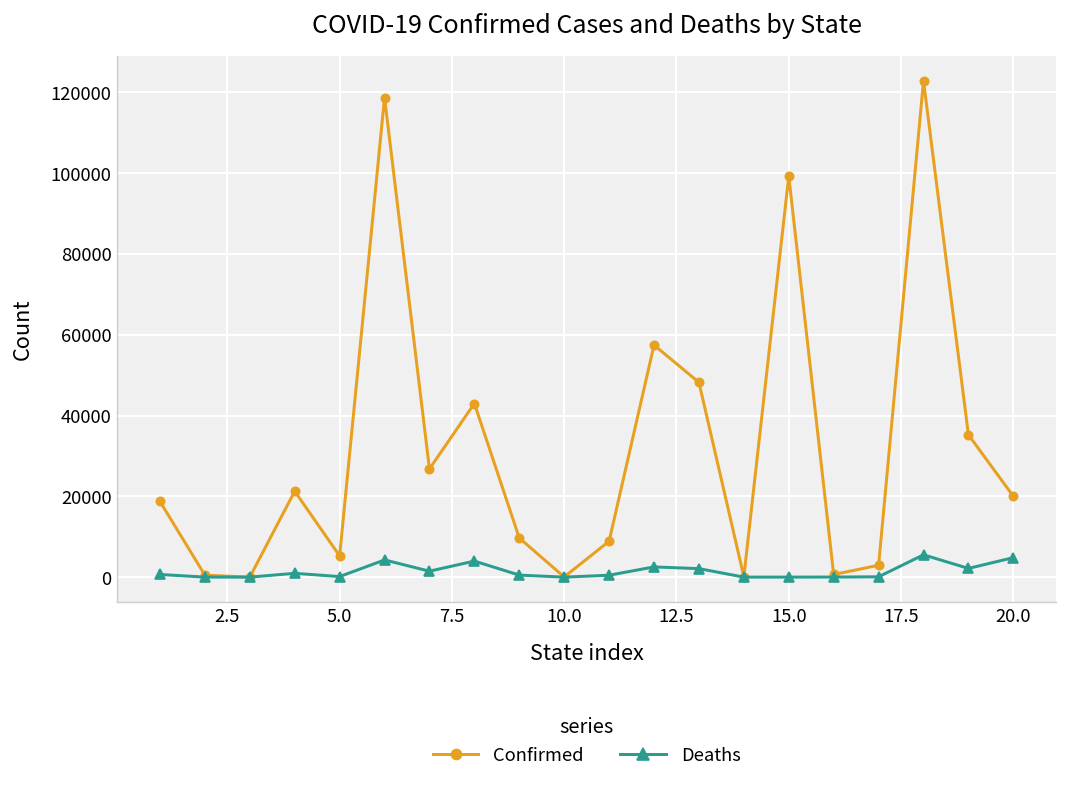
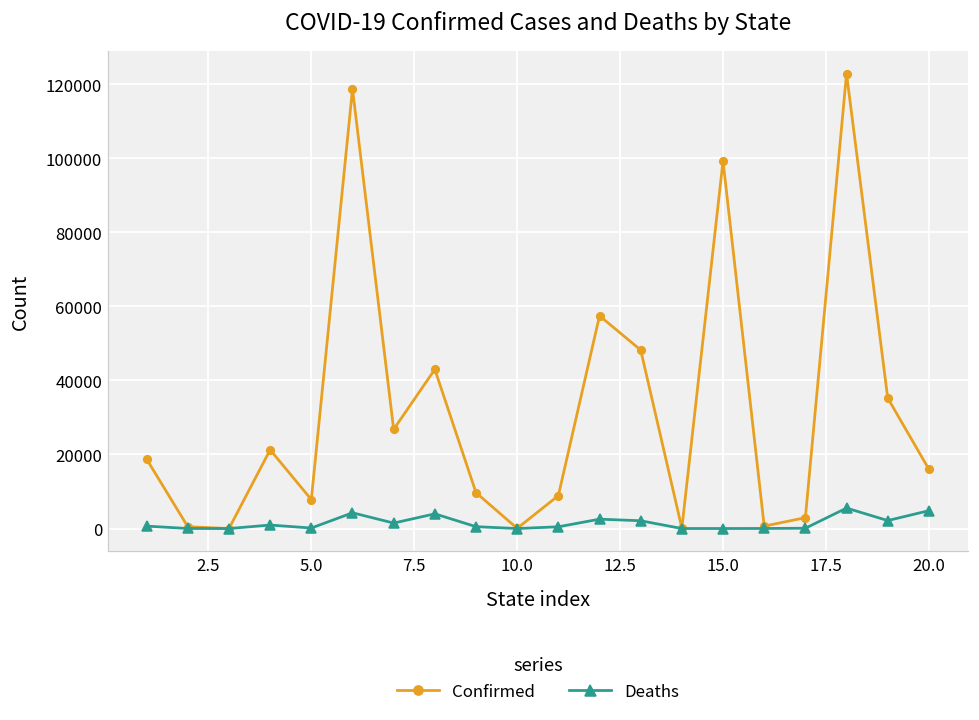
Confirmed, 5.0: 5000 -> 8000
Confirmed, 20.0: 20000 -> 16000
